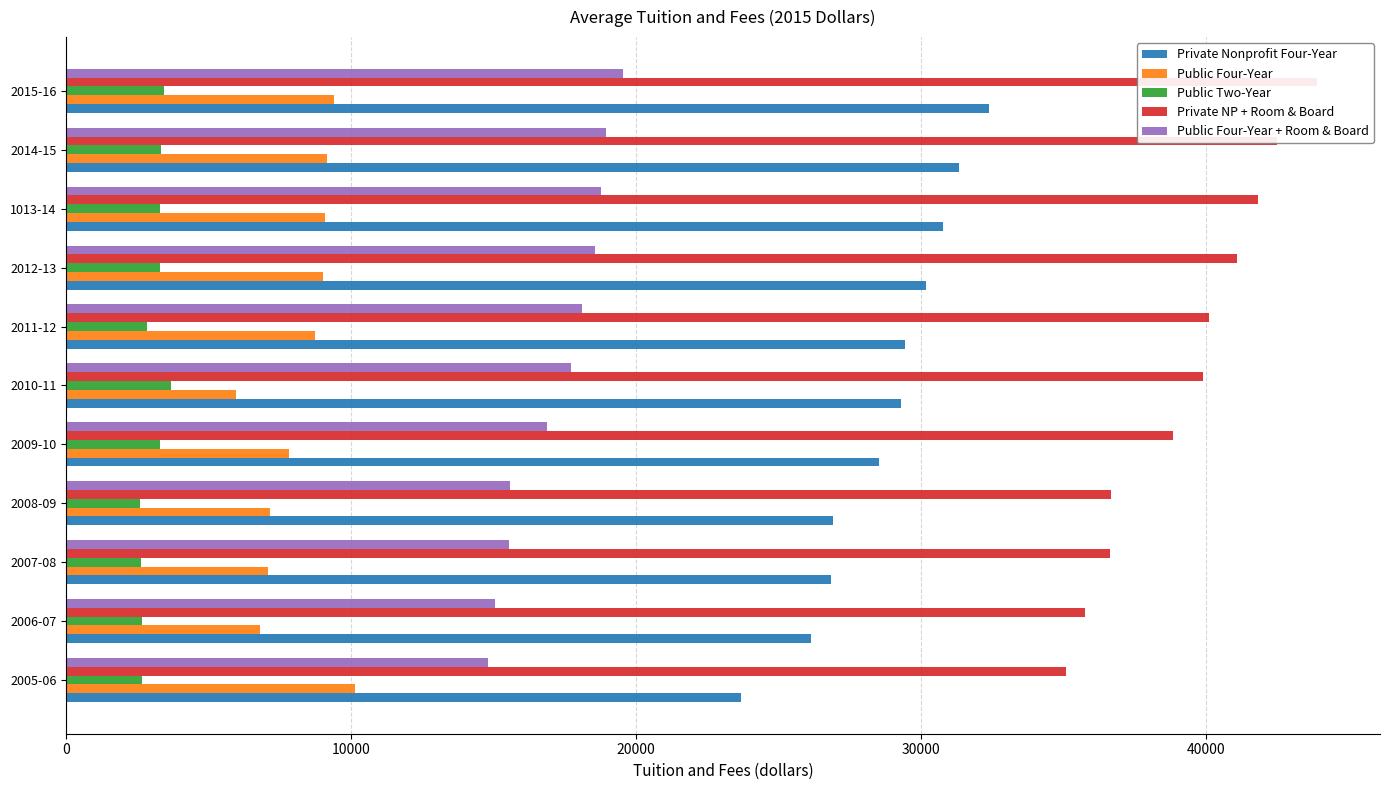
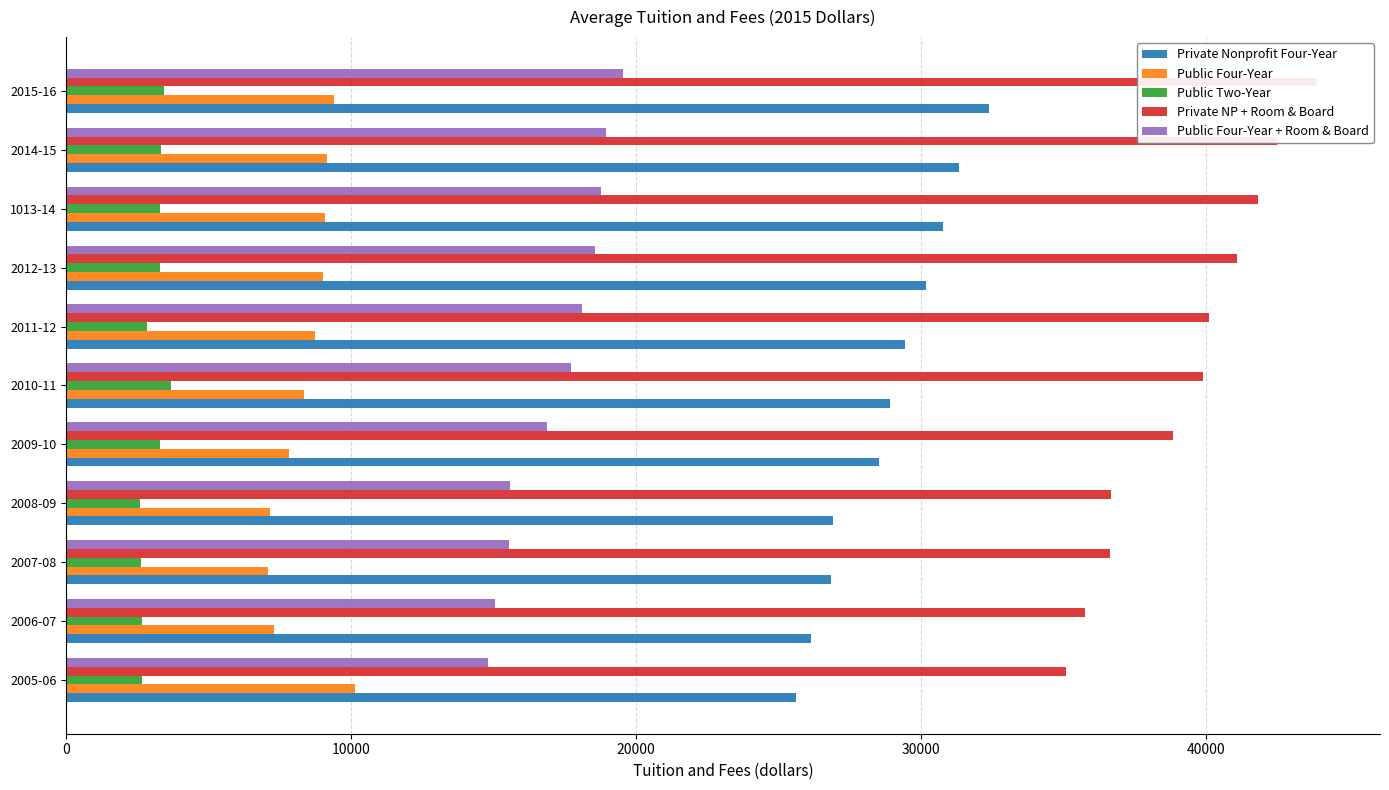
Public Four-Year, 2010-11: 6000 -> 8400
Private Nonprofit Four-Year, 2010-11: 29300 -> 28900
Public Four-Year, 2006-07: 6800 -> 7300
Private Nonprofit Four-Year, 2005-06: 23700 -> 25600
